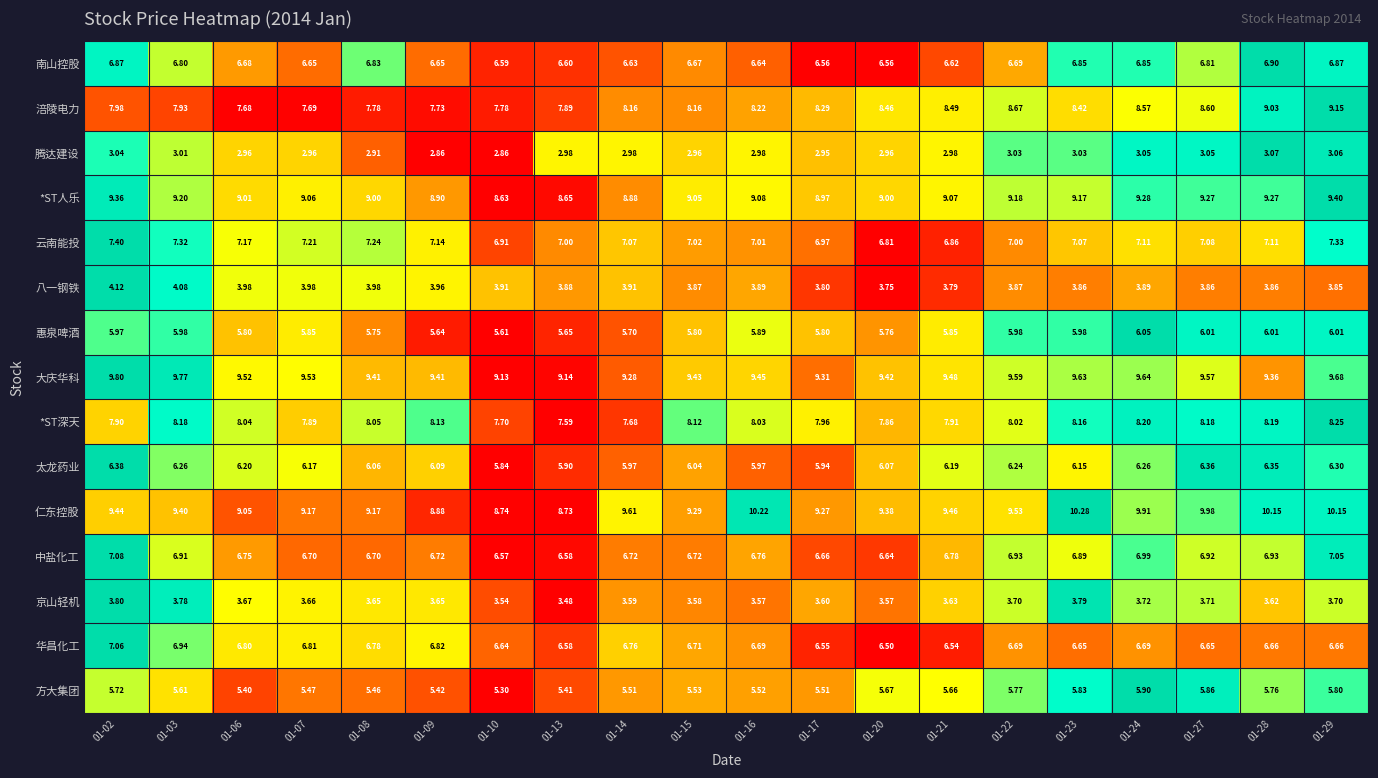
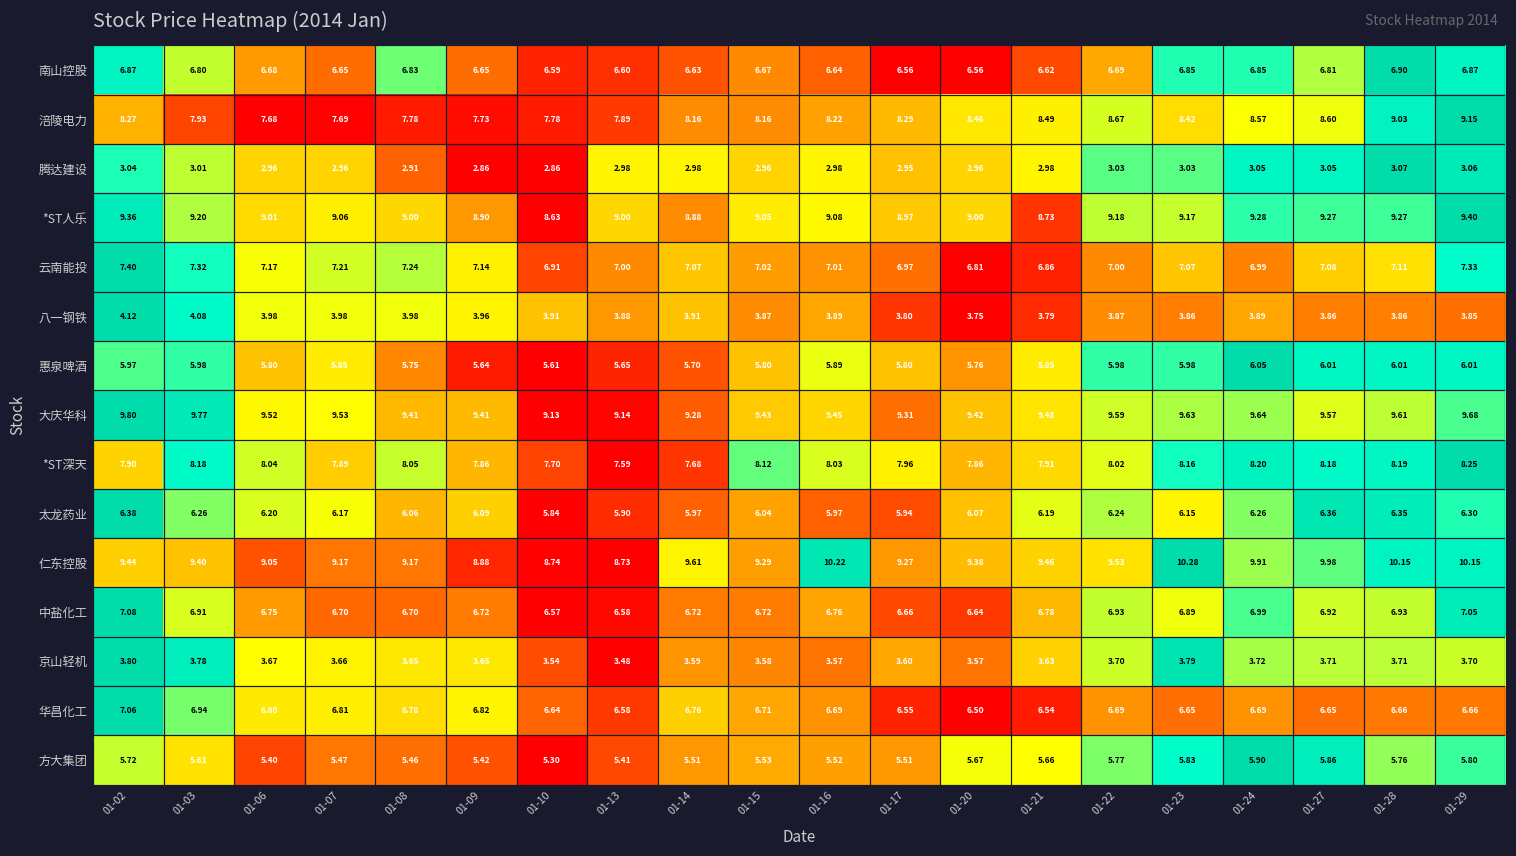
涪陵电力, 01-02: 7.98 -> 8.27
*ST人乐, 01-13: 8.65 -> 9.00
*ST人乐, 01-21: 9.07 -> 8.73
云南能投, 01-24: 7.11 -> 6.99
大庆华科, 01-28: 9.36 -> 9.61
*ST深天, 01-09: 8.13 -> 7.86
京山轻机, 01-28: 3.62 -> 3.71
